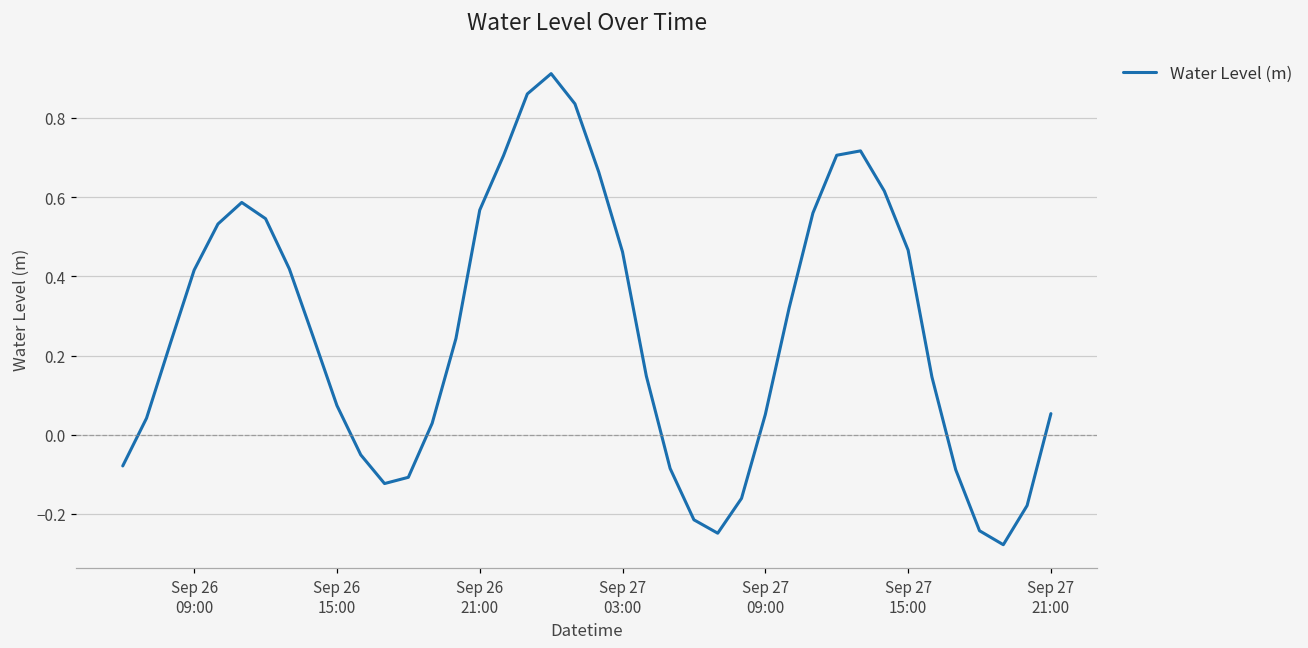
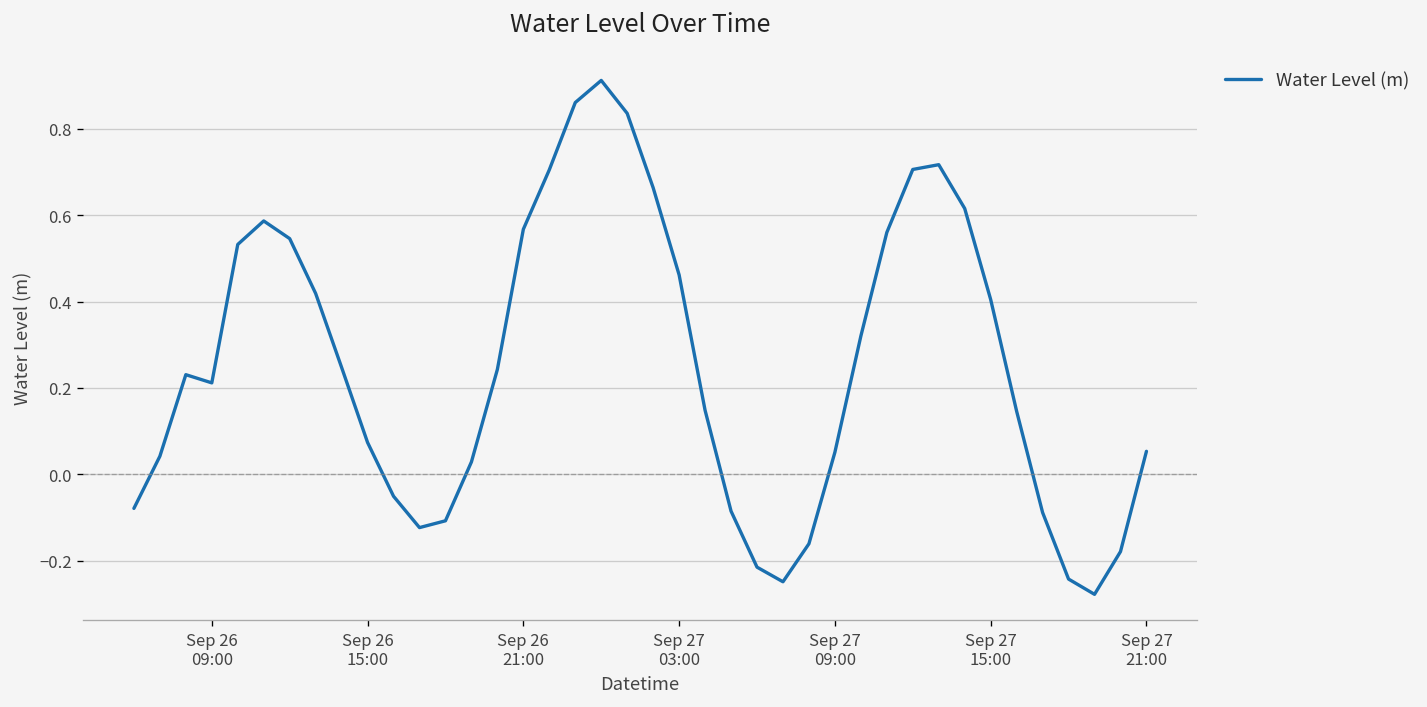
Sep 26 09:00: 0.42 -> 0.21
Sep 27 15:00: 0.47 -> 0.40
